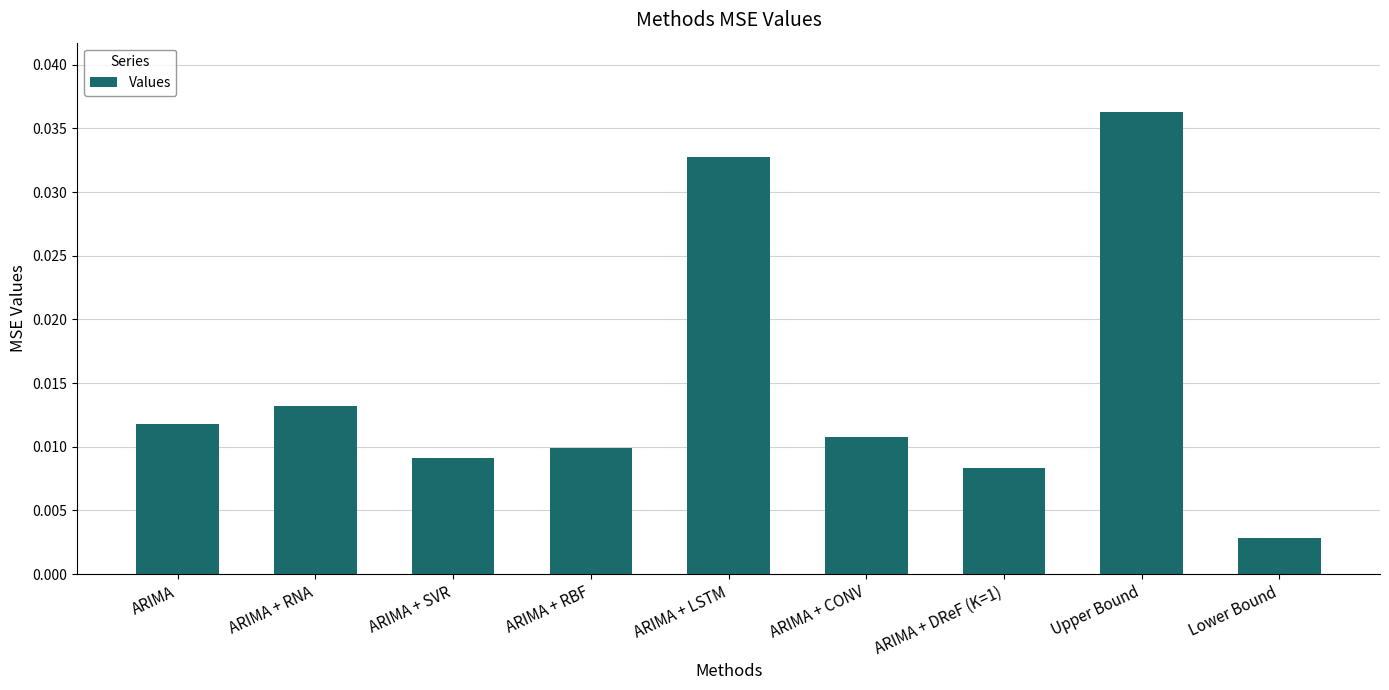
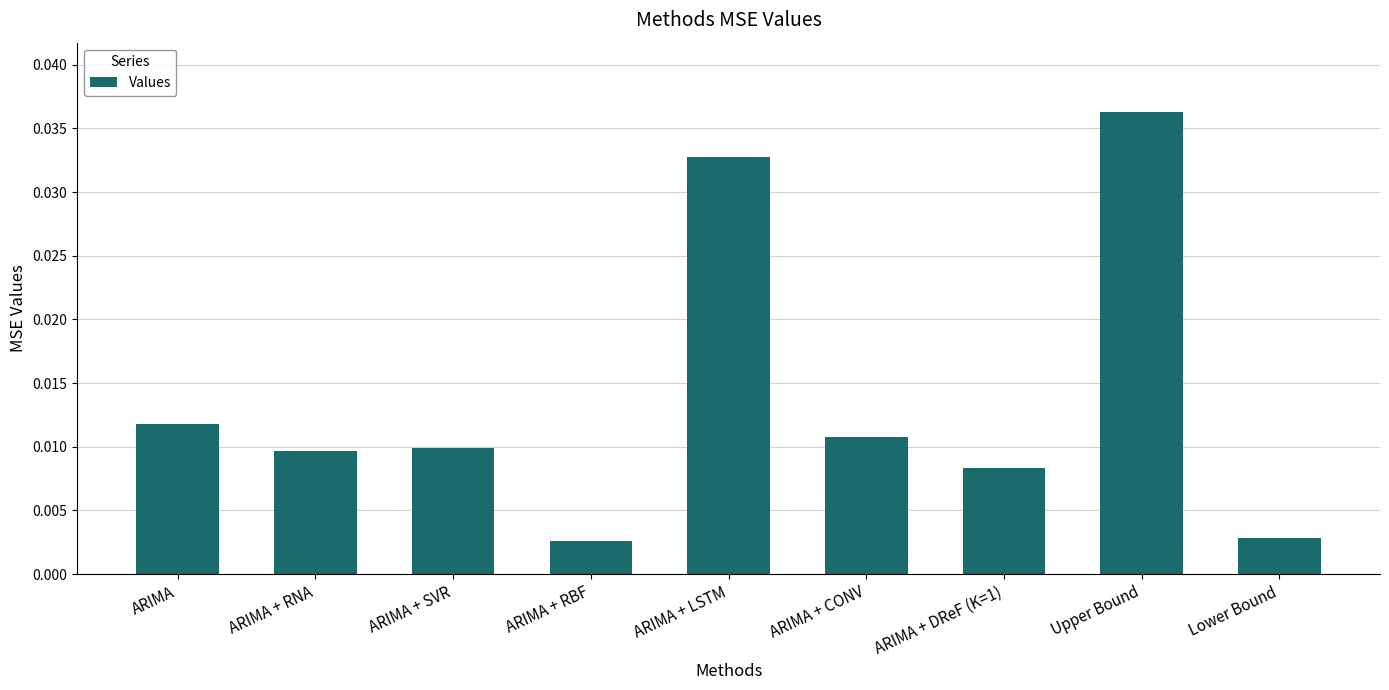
ARIMA + RNA: 0.0132 -> 0.0096
ARIMA + SVR: 0.0091 -> 0.0099
ARIMA + RBF: 0.0099 -> 0.0026
